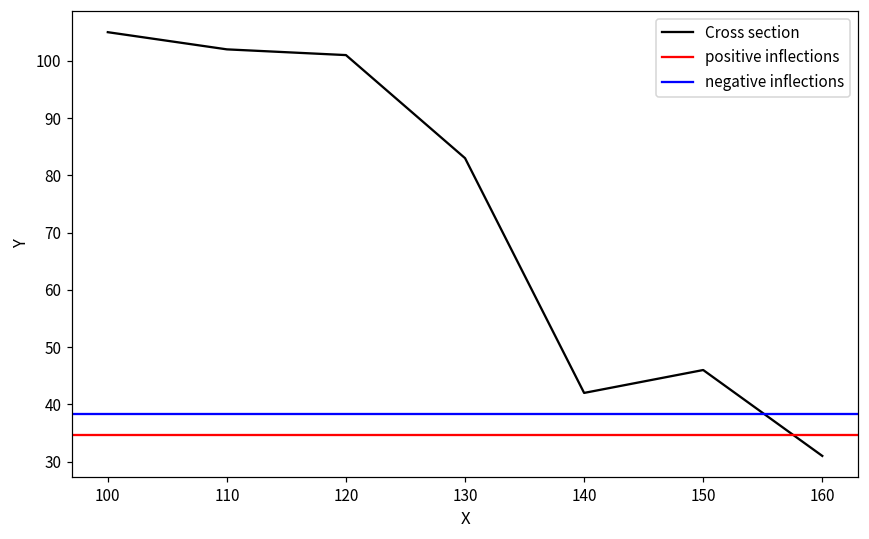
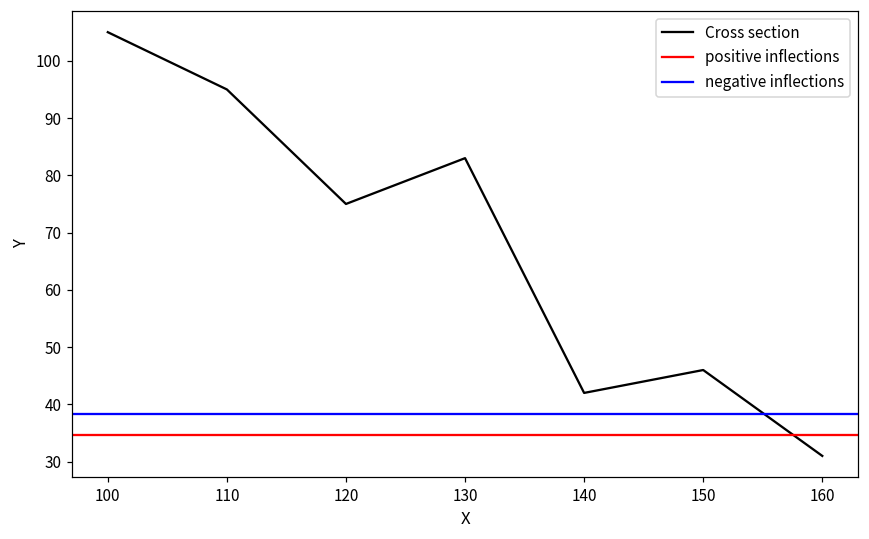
110: 102 -> 95
120: 101 -> 75
